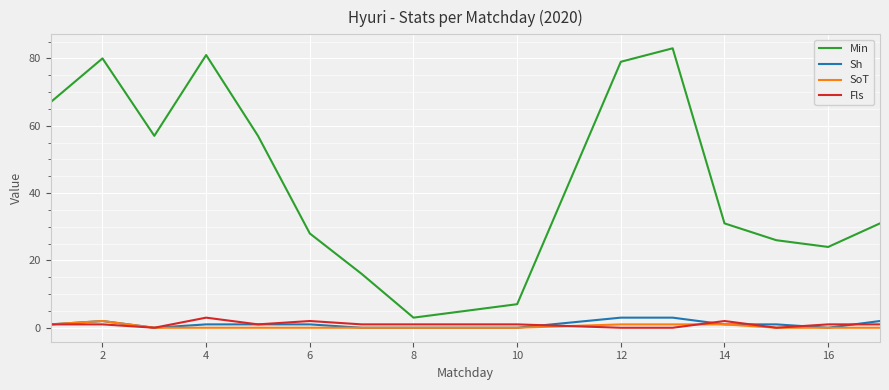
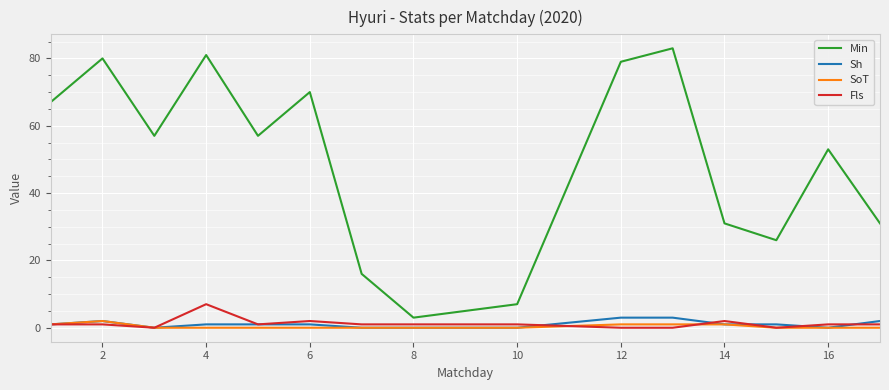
Fls, 4: 3 -> 7
Min, 6: 28 -> 70
Min, 16: 24 -> 53
